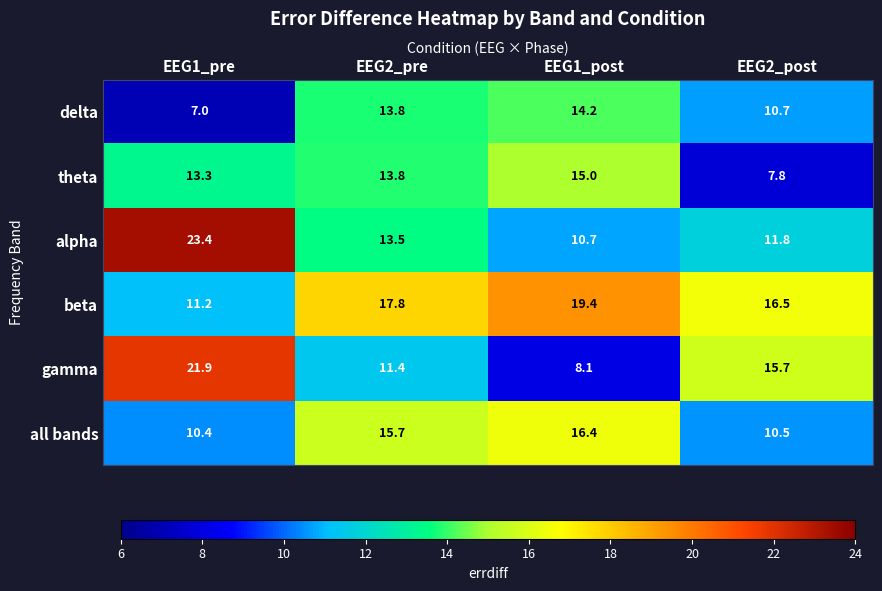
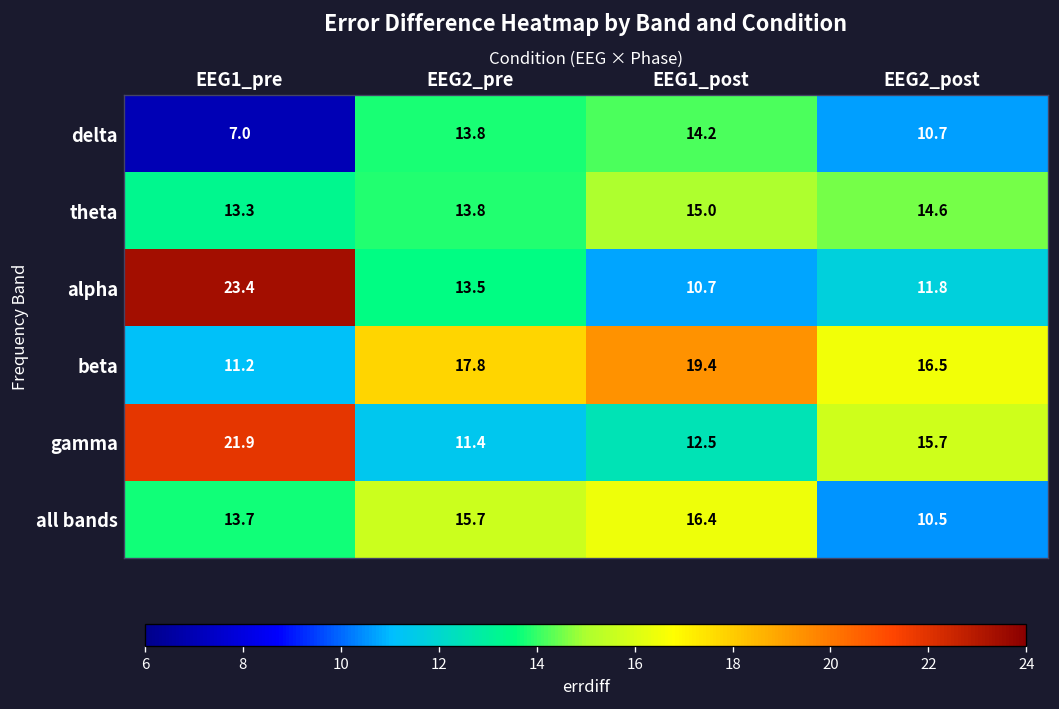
theta, EEG2_post: 7.8 -> 14.6
gamma, EEG1_post: 8.1 -> 12.5
all bands, EEG1_pre: 10.4 -> 13.7
